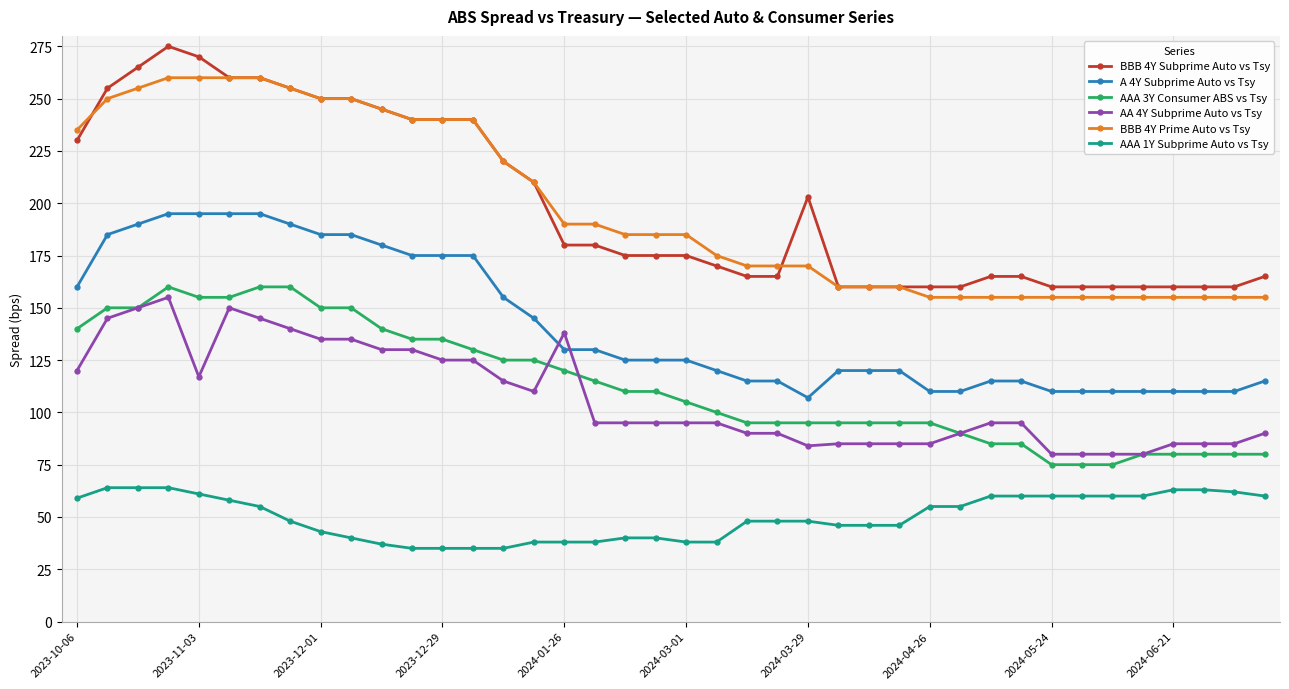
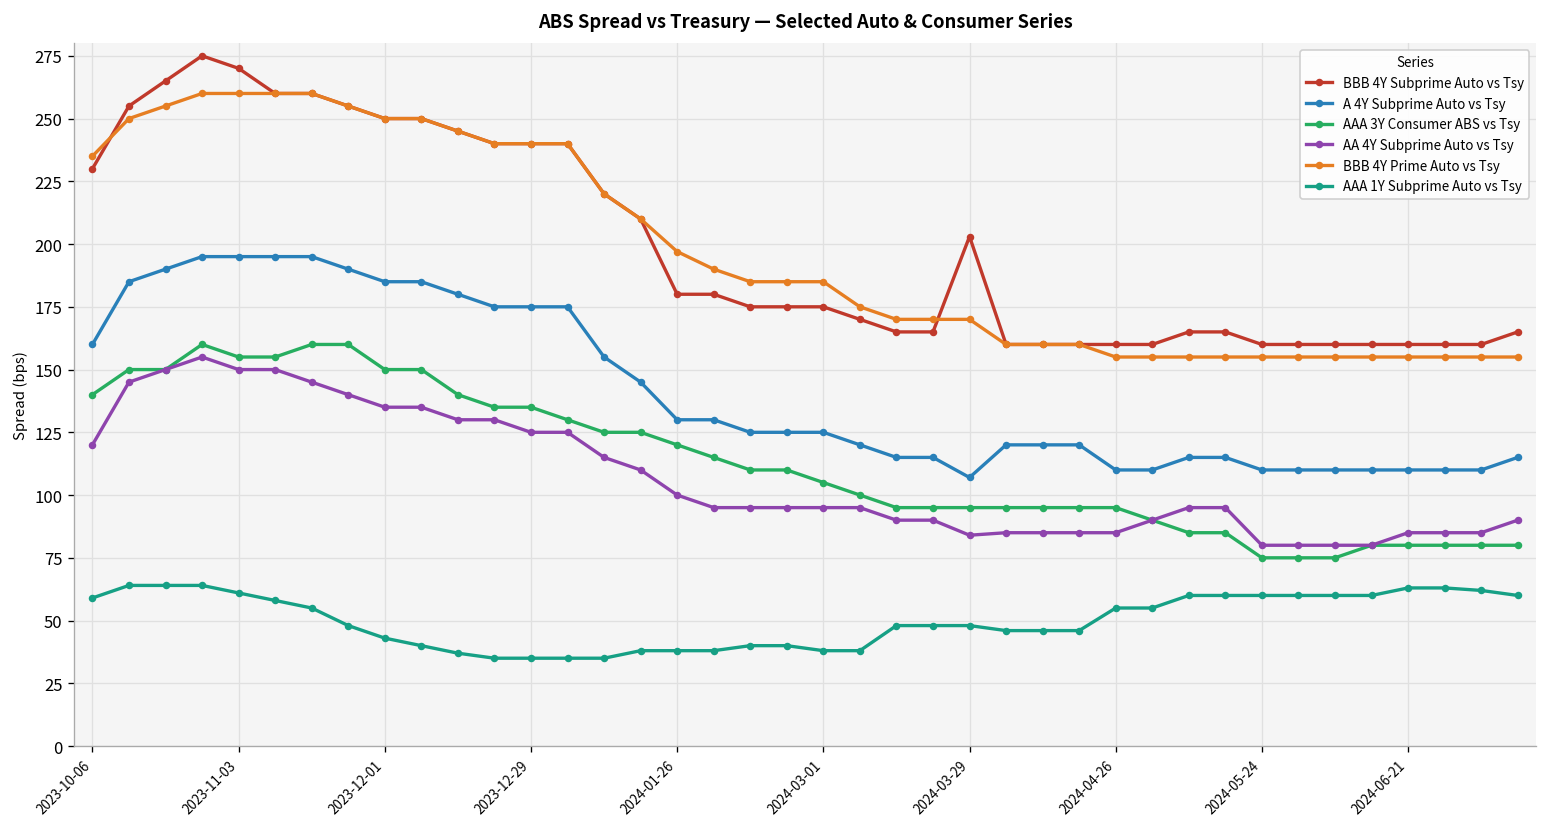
AA 4Y Subprime Auto vs Tsy, 2023-11-03: 117 -> 150
AA 4Y Subprime Auto vs Tsy, 2024-01-26: 138 -> 100
BBB 4Y Prime Auto vs Tsy, 2024-01-26: 190 -> 197
